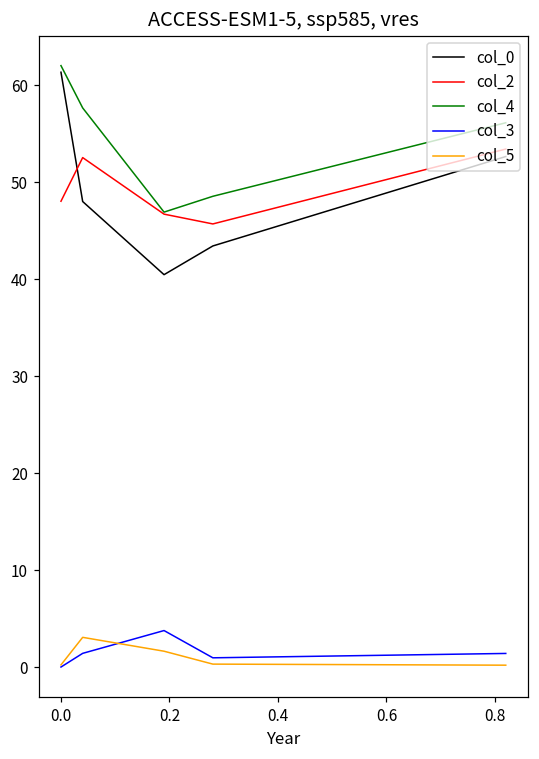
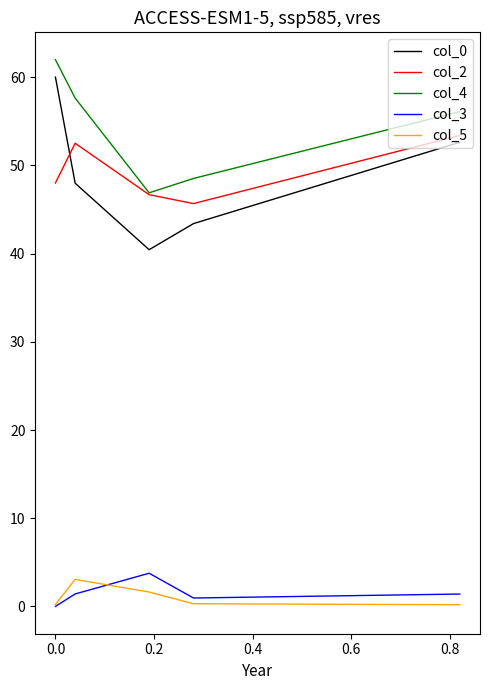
col_0, 0.0: 61 -> 60
